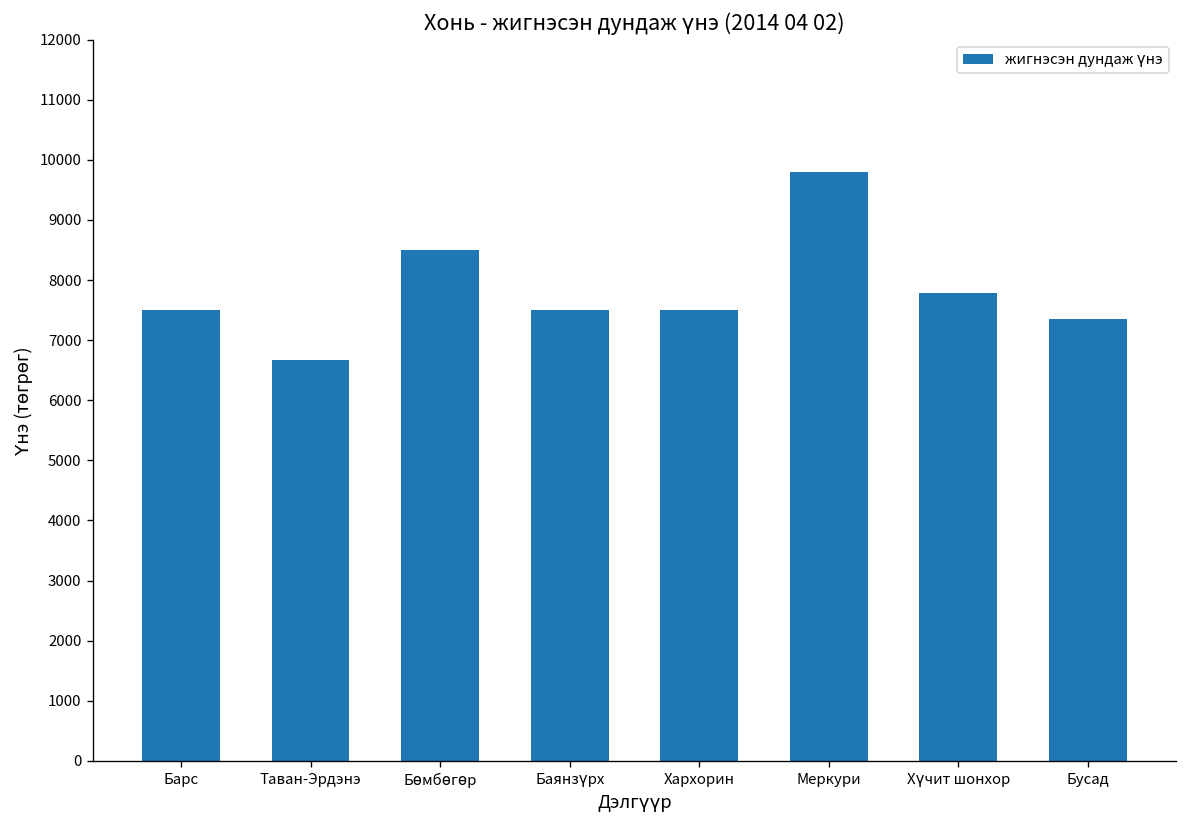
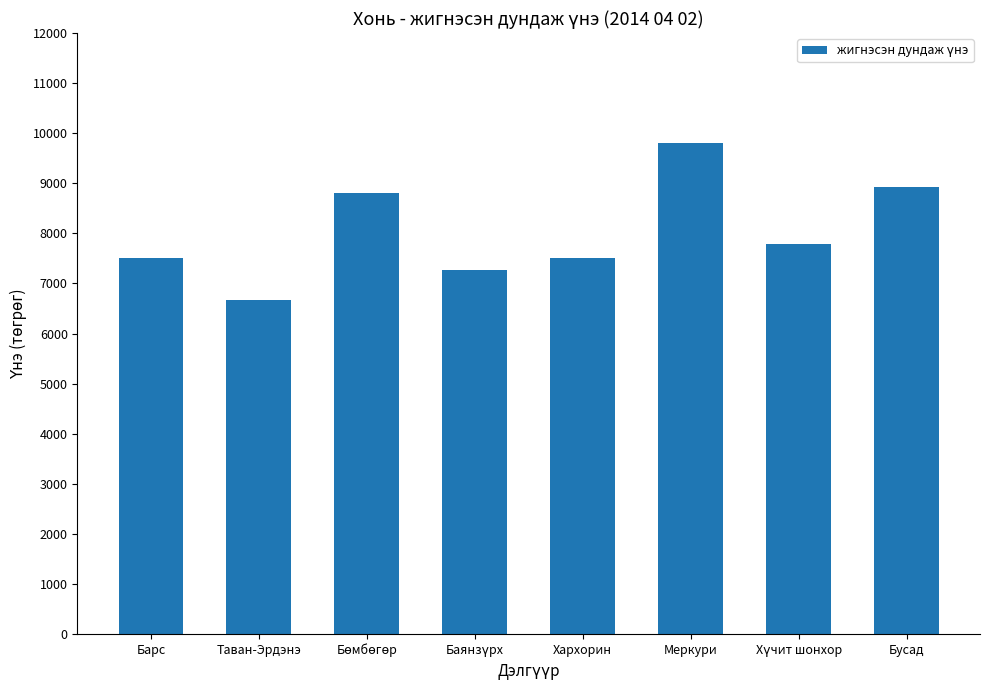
Бөмбөгөр: 8500 -> 8800
Баянзүрх: 7500 -> 7300
Бусад: 7400 -> 8900
